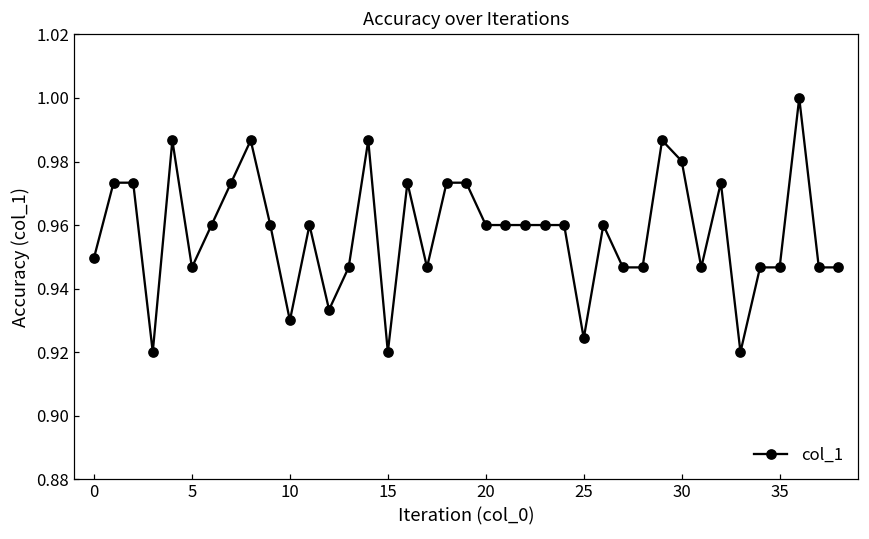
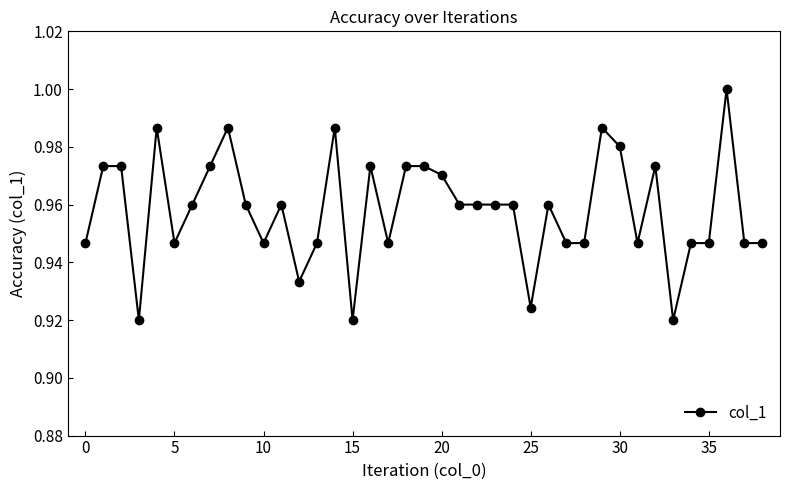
0: 0.950 -> 0.947
10: 0.930 -> 0.947
20: 0.960 -> 0.970
